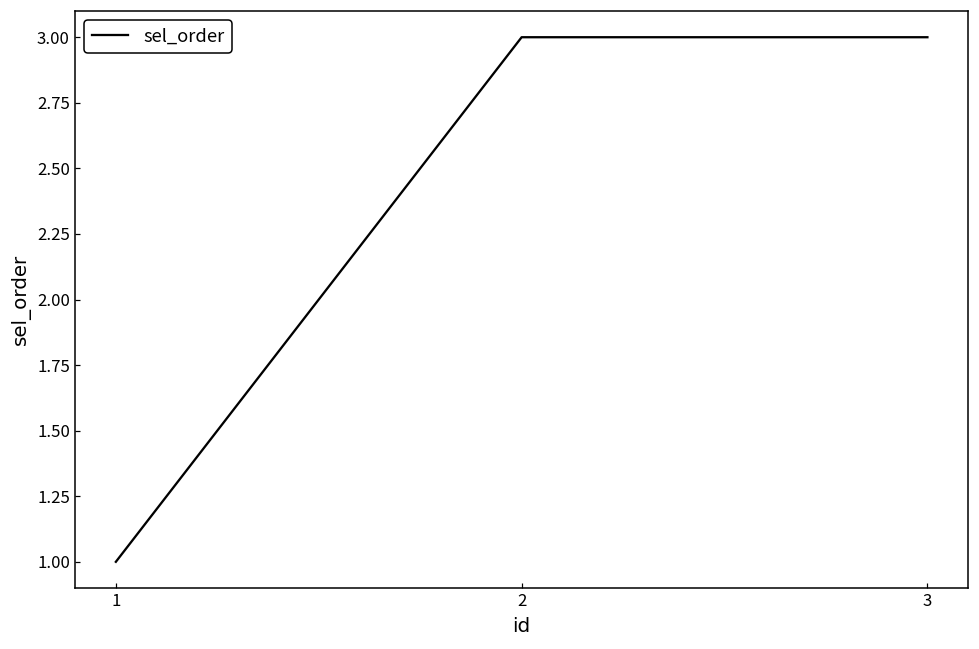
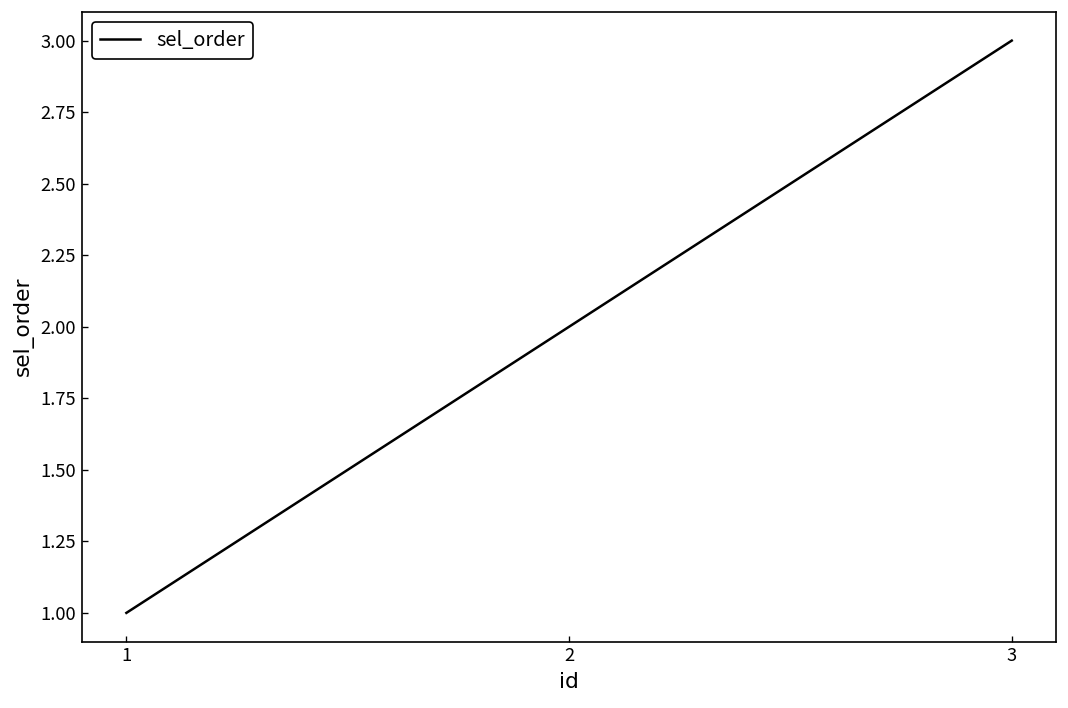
2: 3 -> 2
